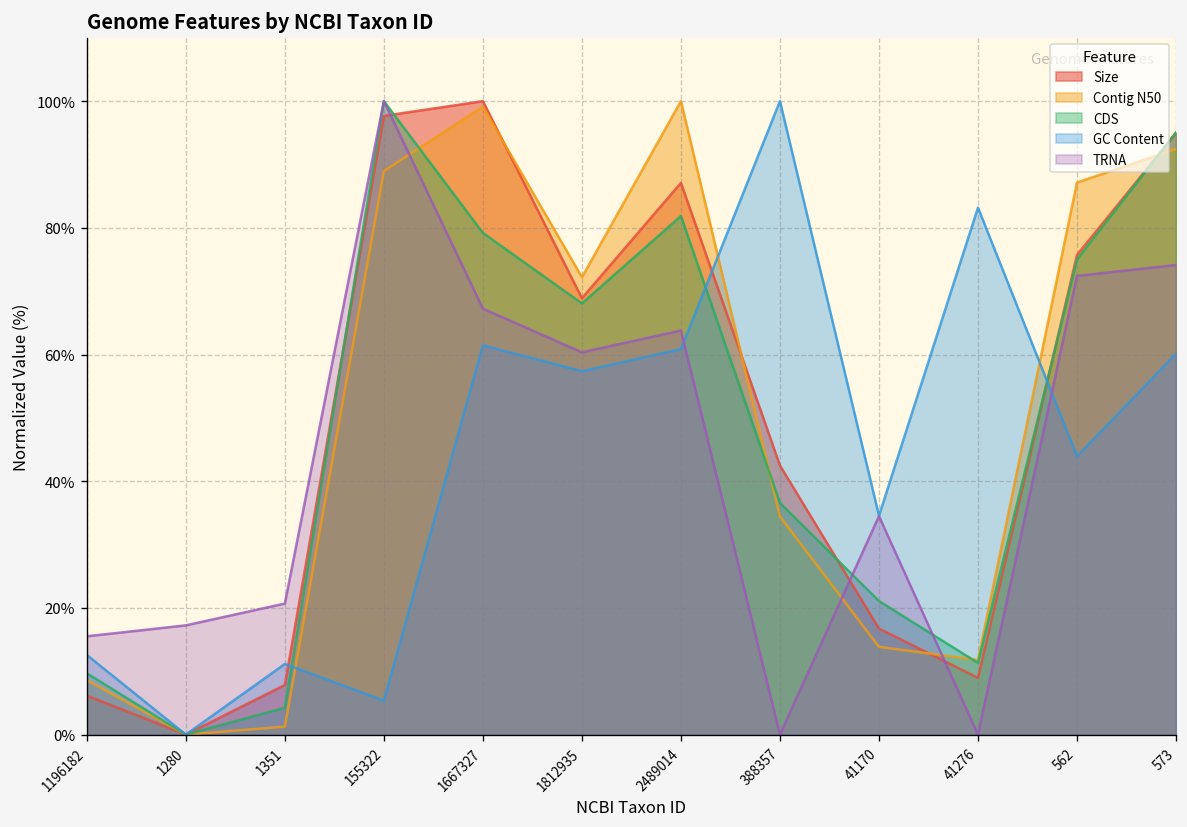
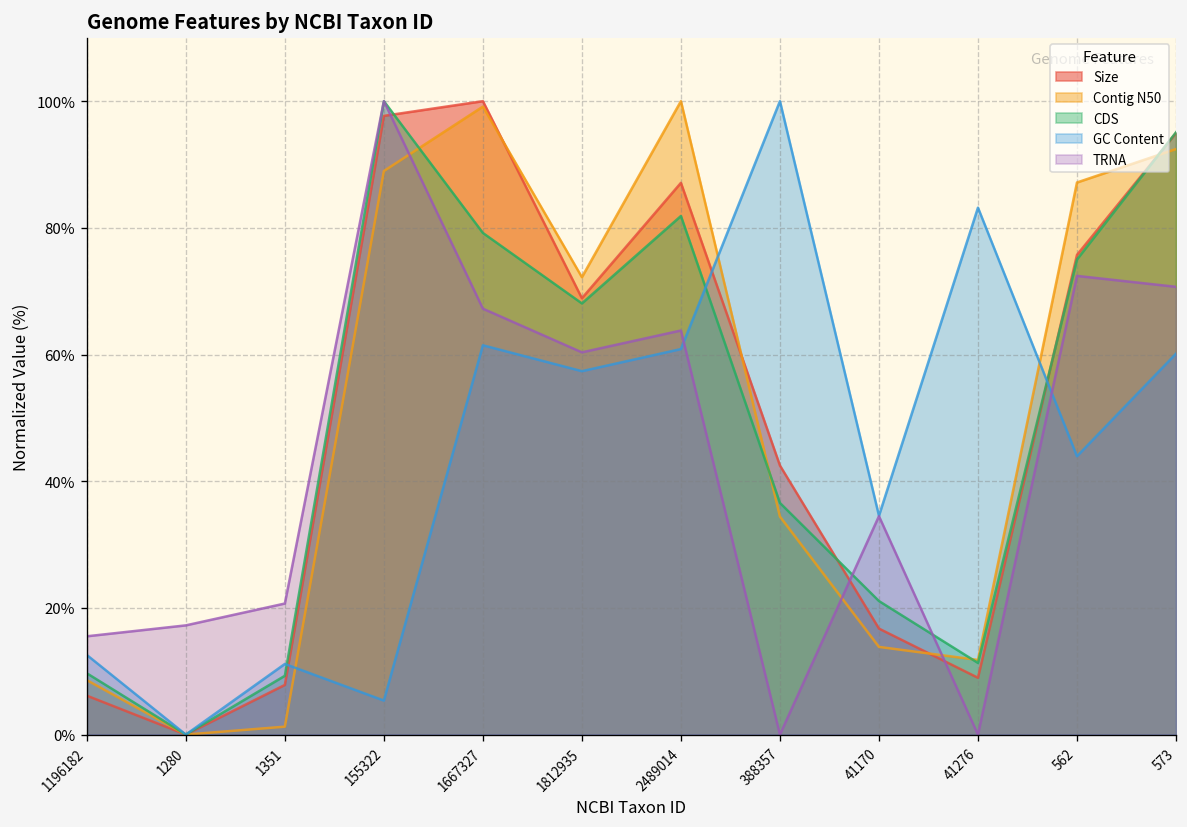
CDS, 1351: 4% -> 9%
TRNA, 573: 74% -> 71%
